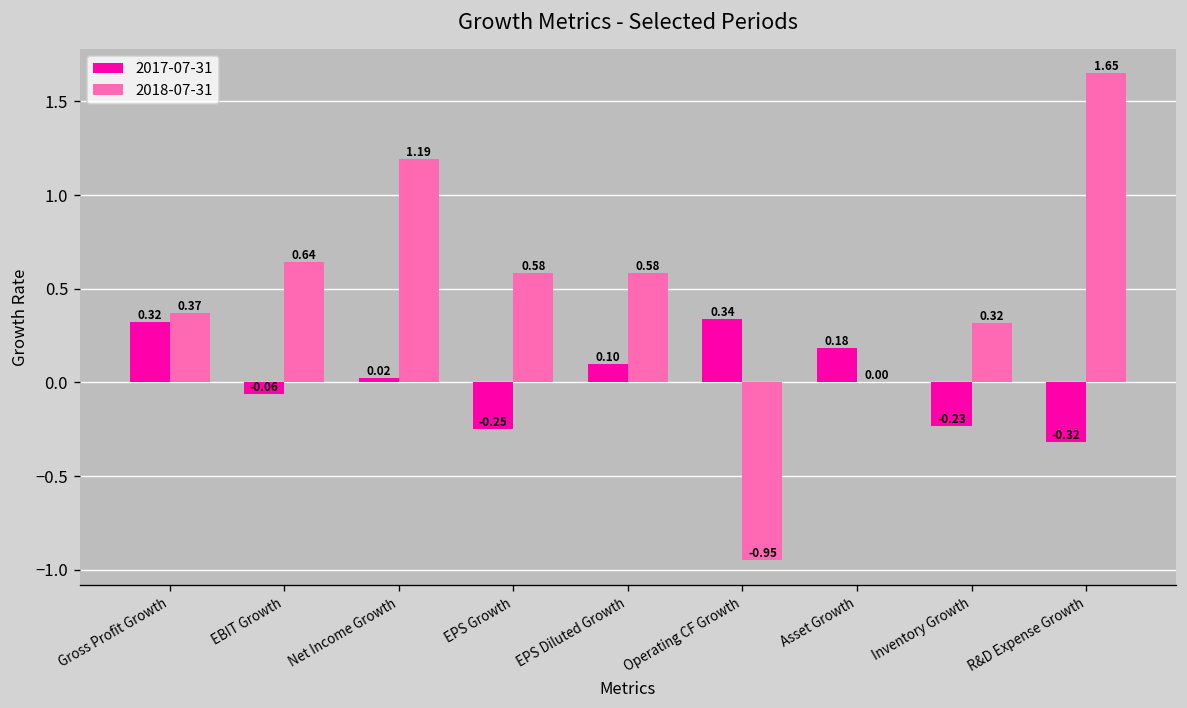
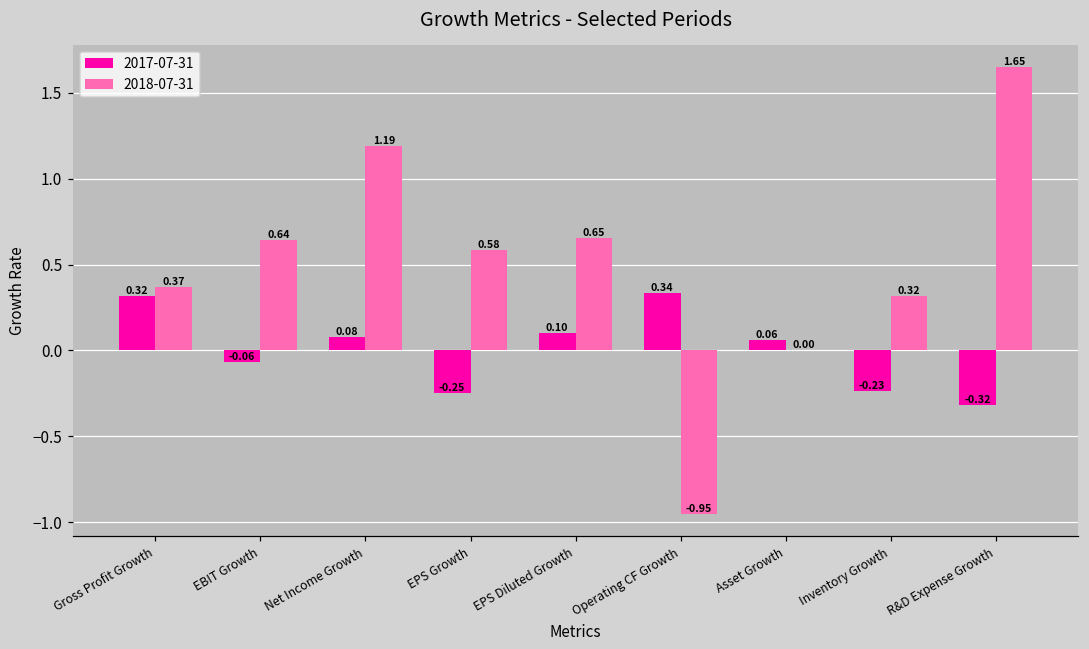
2017-07-31, Net Income Growth: 0.02 -> 0.08
2018-07-31, EPS Diluted Growth: 0.58 -> 0.65
2017-07-31, Asset Growth: 0.18 -> 0.06
